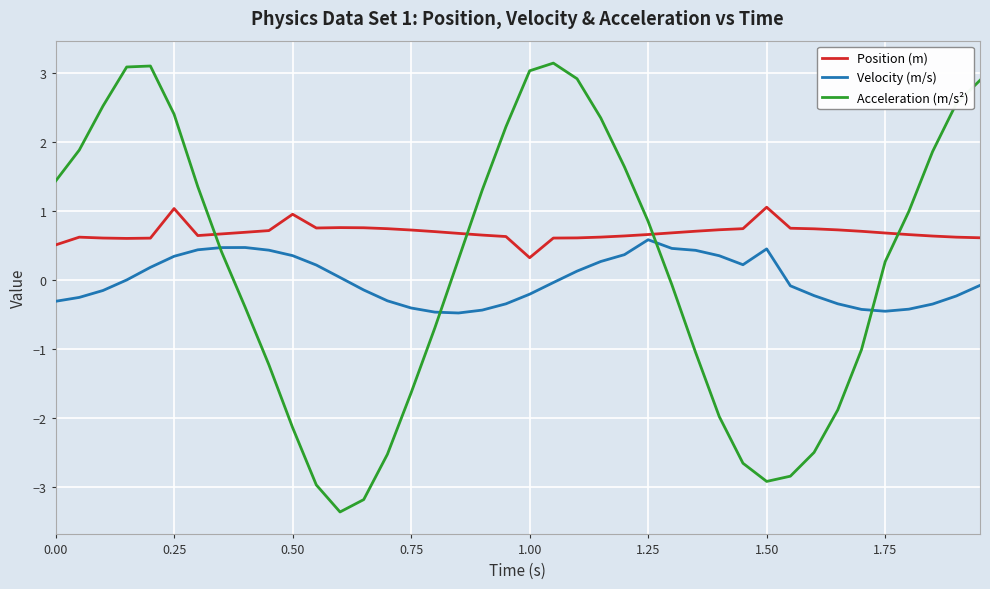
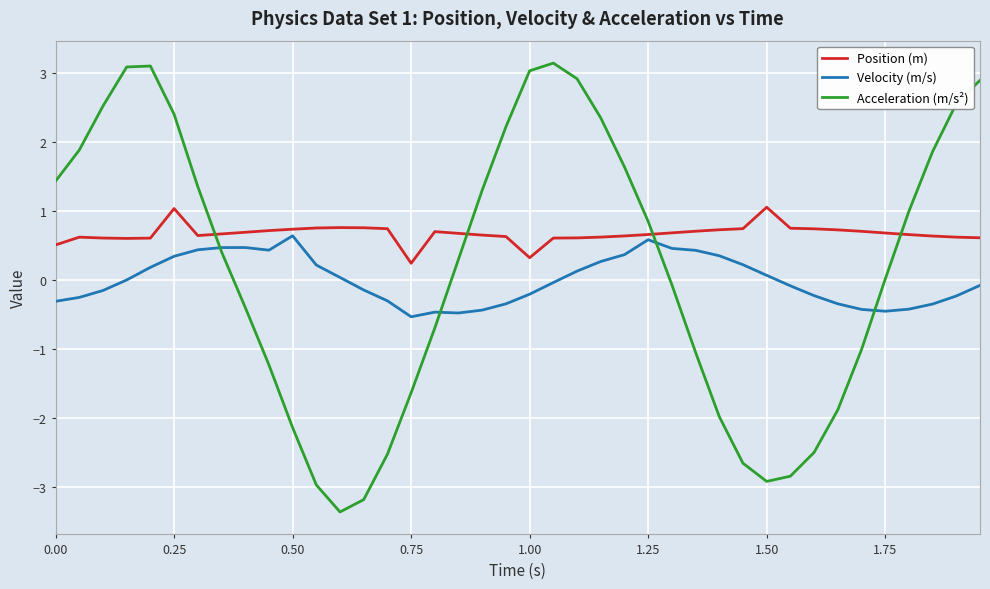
Position (m), 0.50: 1.0 -> 0.7
Velocity (m/s), 0.50: 0.4 -> 0.6
Position (m), 0.75: 0.7 -> 0.2
Velocity (m/s), 0.75: -0.4 -> -0.5
Velocity (m/s), 1.50: 0.4 -> 0.1
Acceleration (m/s²), 1.75: 0.3 -> 0.0
